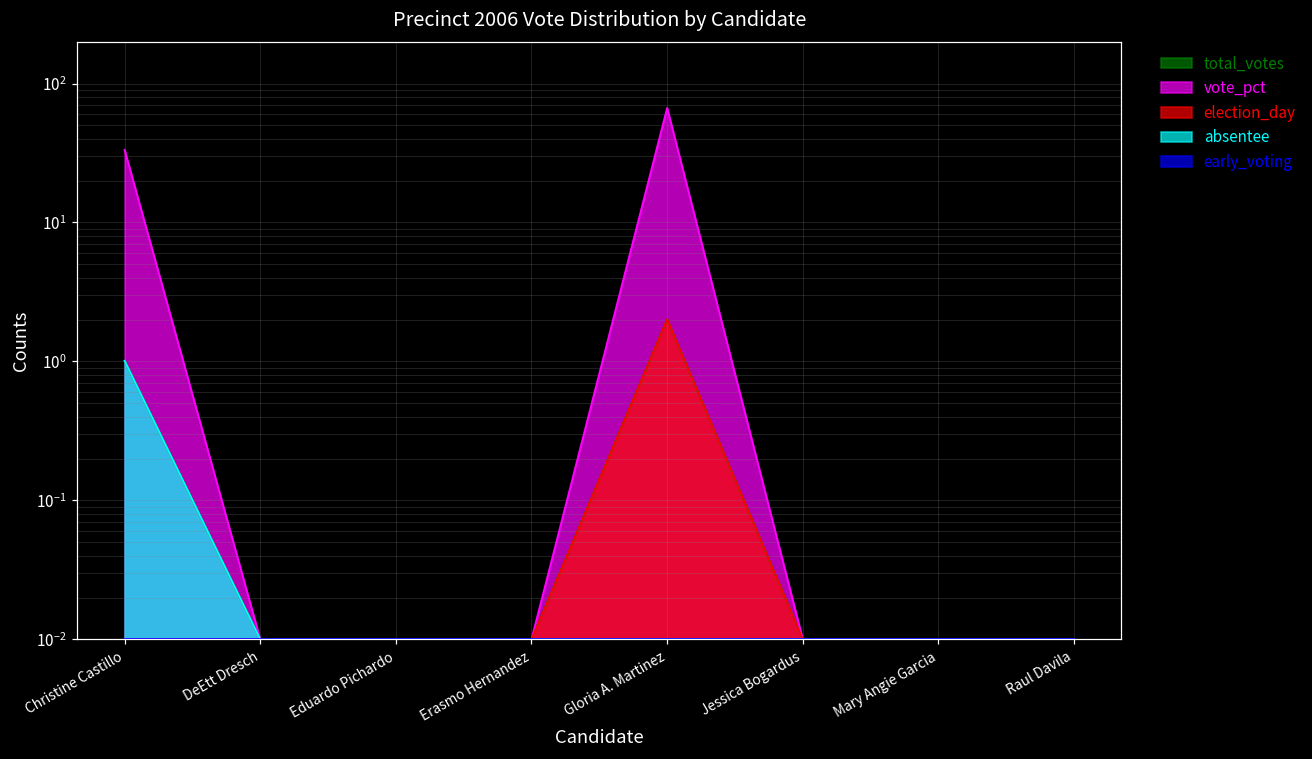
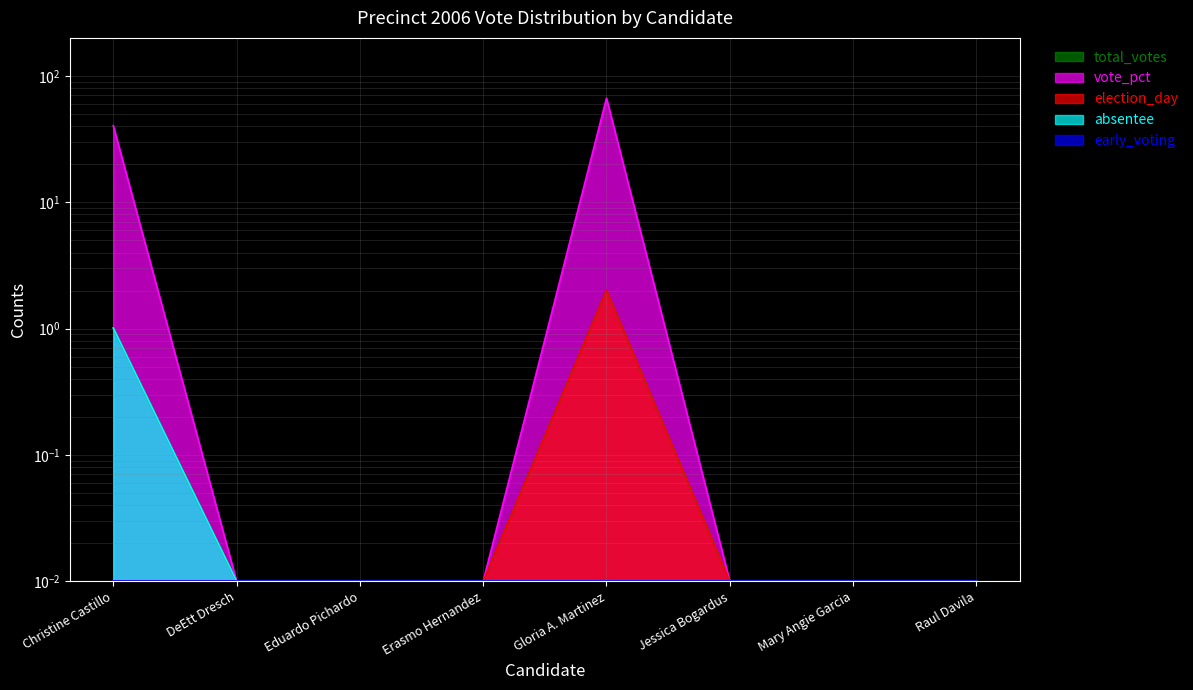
vote_pct, Christine Castillo: 33 -> 40
